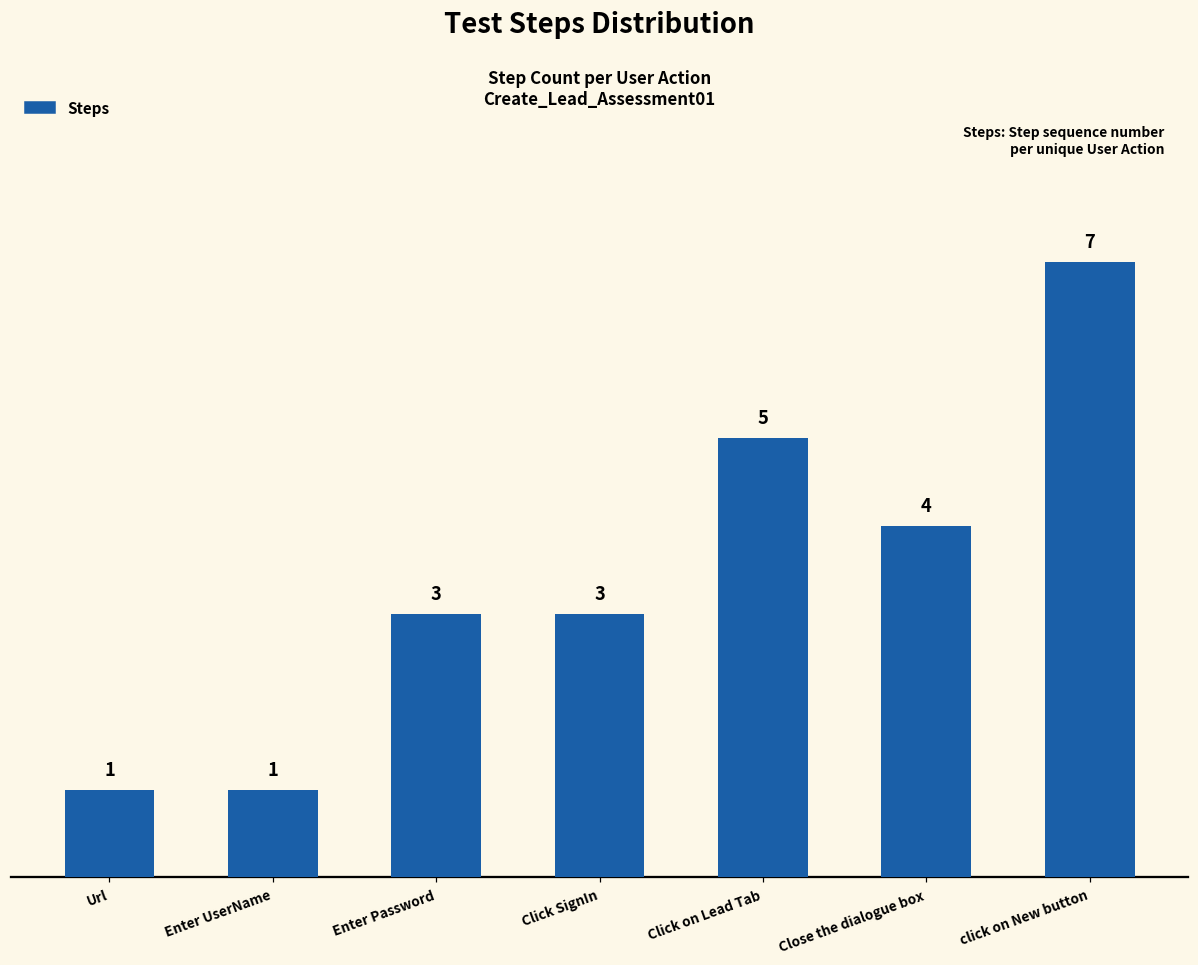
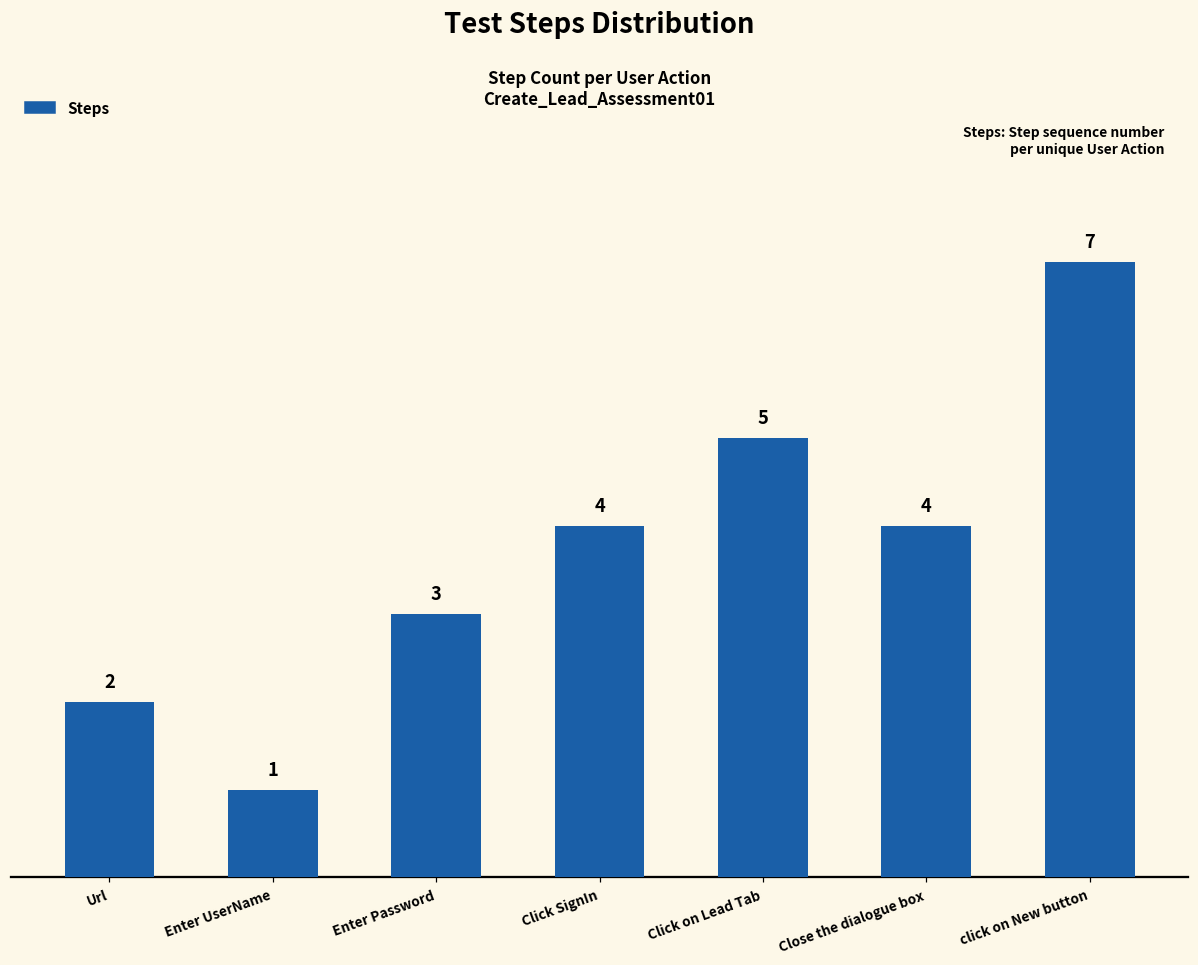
Url: 1 -> 2
Click SignIn: 3 -> 4
